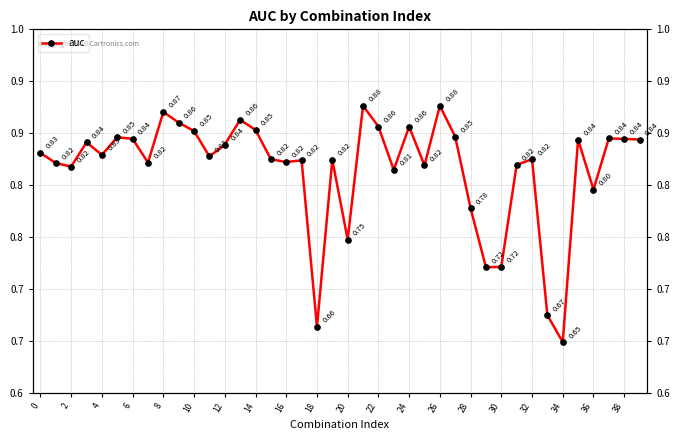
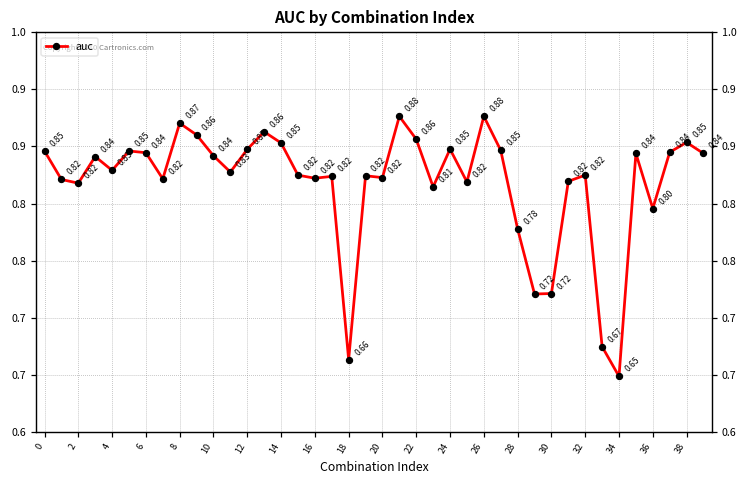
0: 0.83 -> 0.85
10: 0.85 -> 0.84
12: 0.84 -> 0.85
20: 0.75 -> 0.82
24: 0.86 -> 0.85
38: 0.84 -> 0.85
